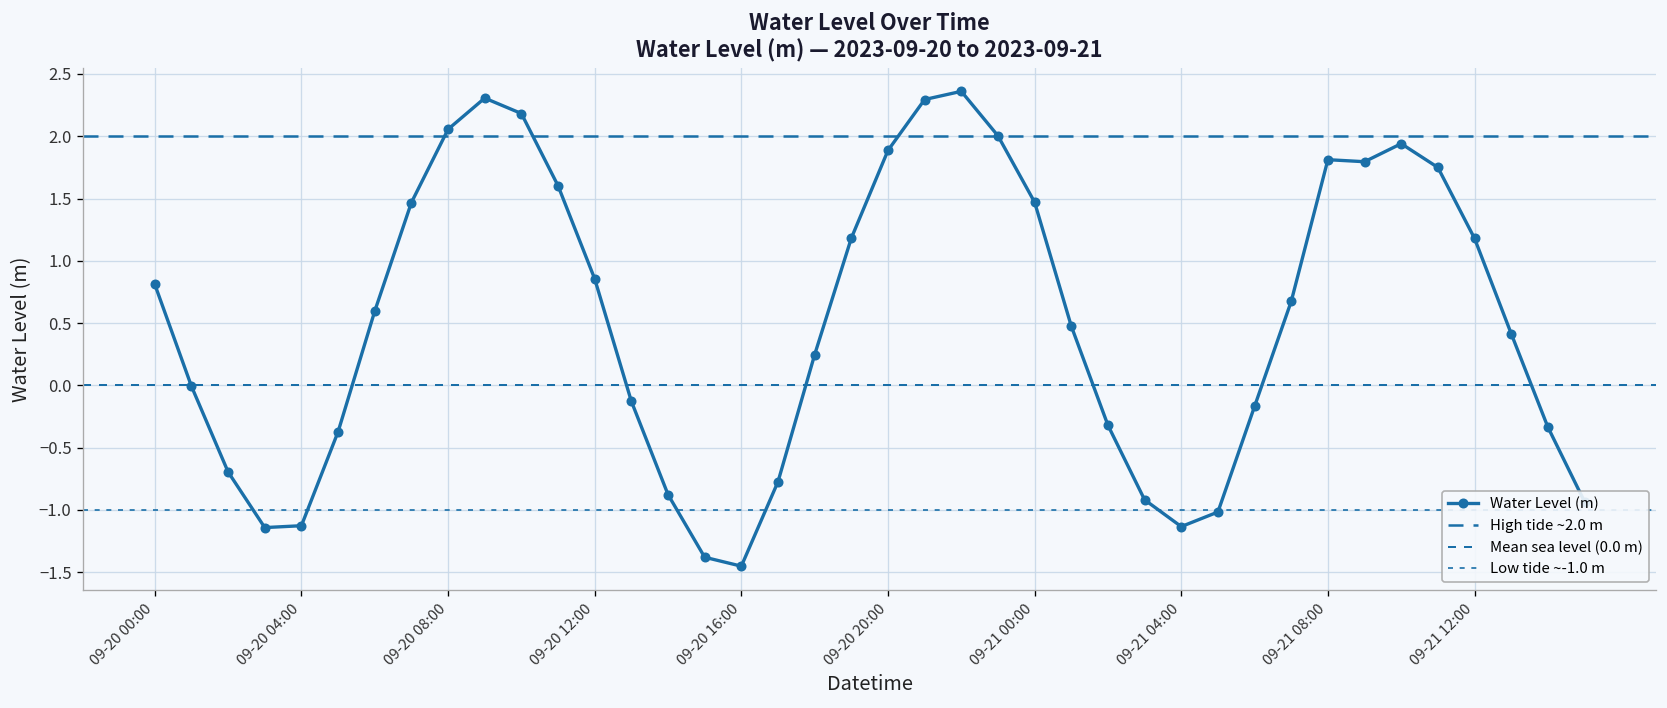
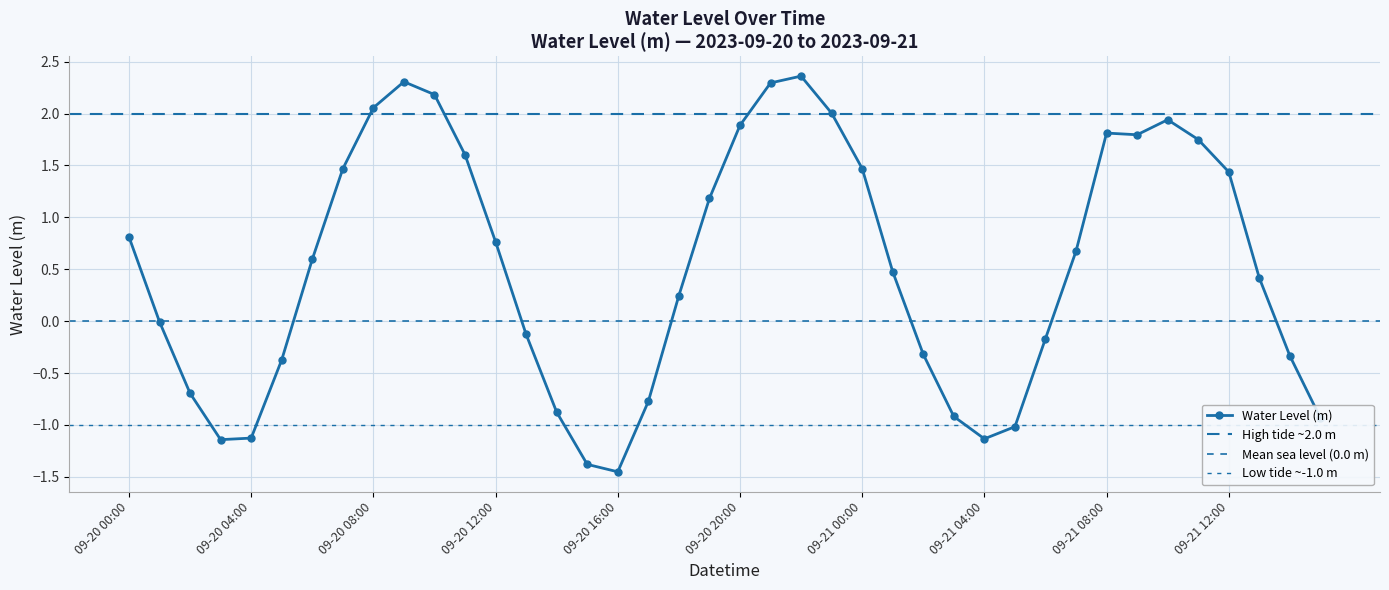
09-20 12:00: 0.85 -> 0.76
09-21 12:00: 1.18 -> 1.44
